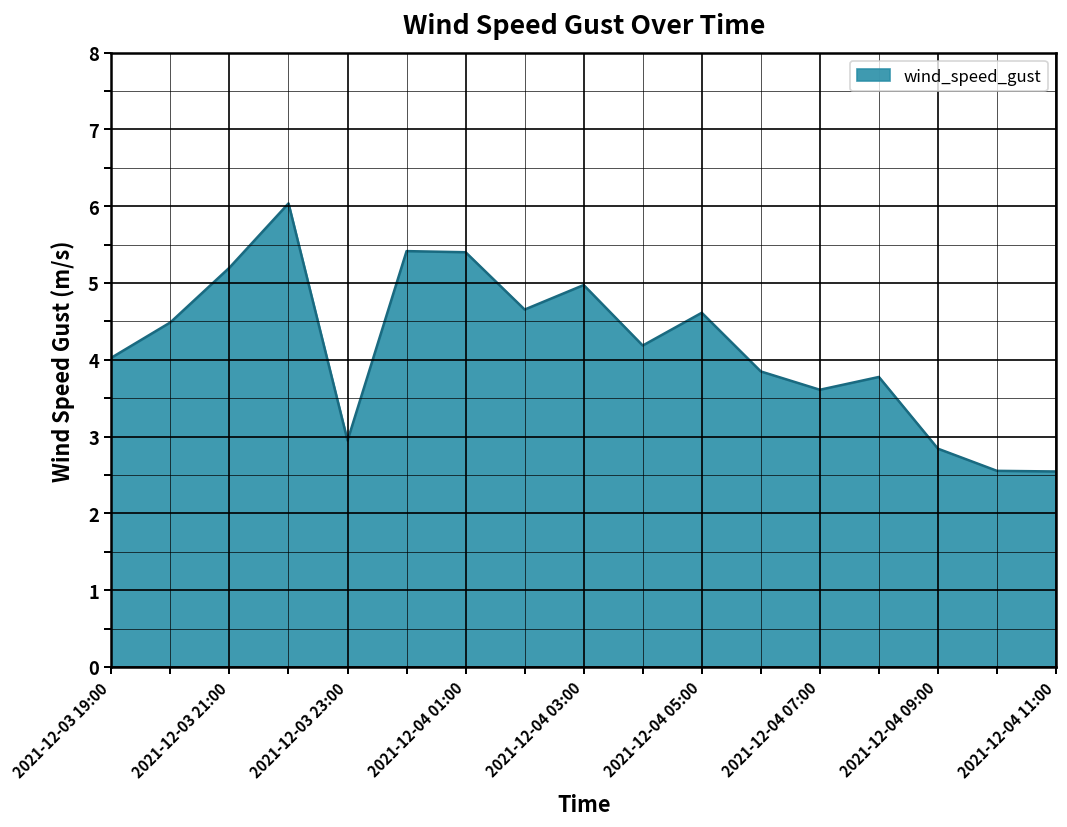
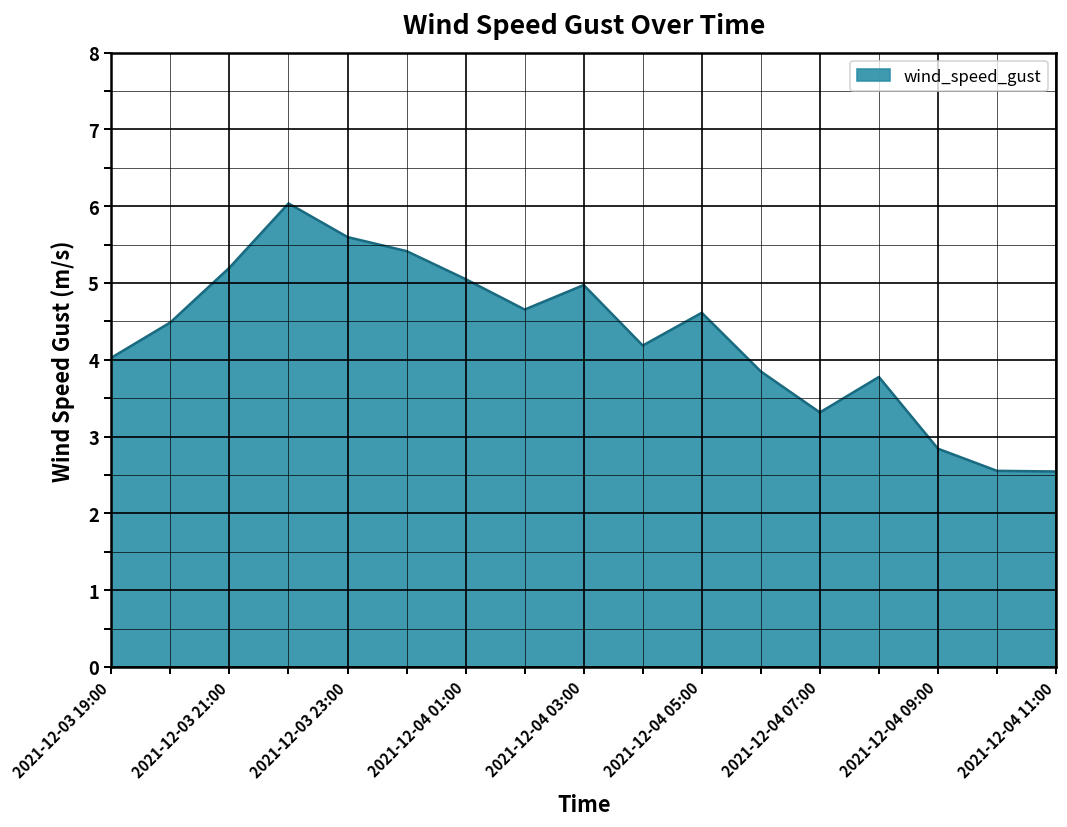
2021-12-03 23:00: 2.9 -> 5.6
2021-12-04 01:00: 5.4 -> 5.1
2021-12-04 07:00: 3.6 -> 3.3
